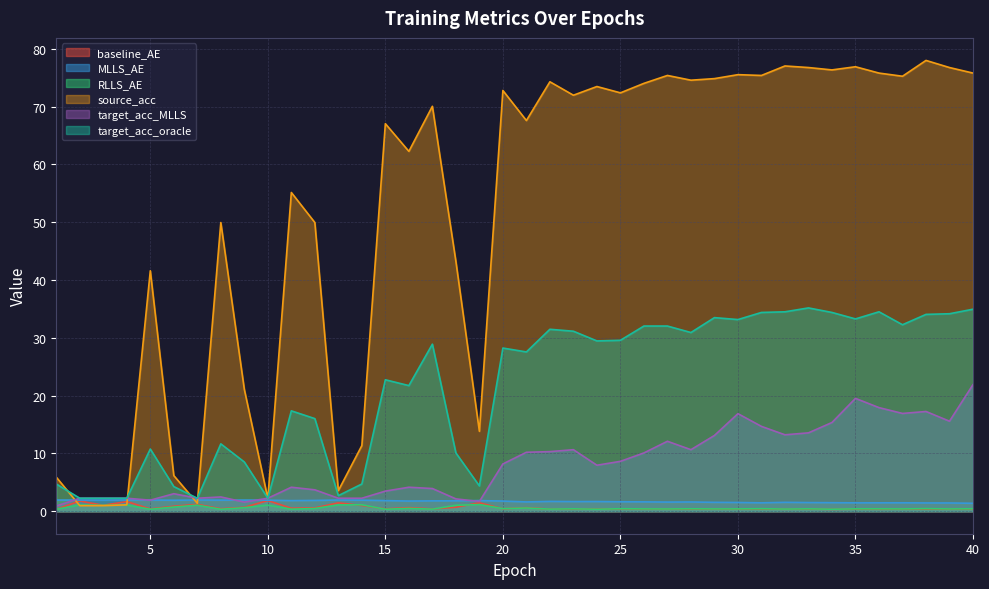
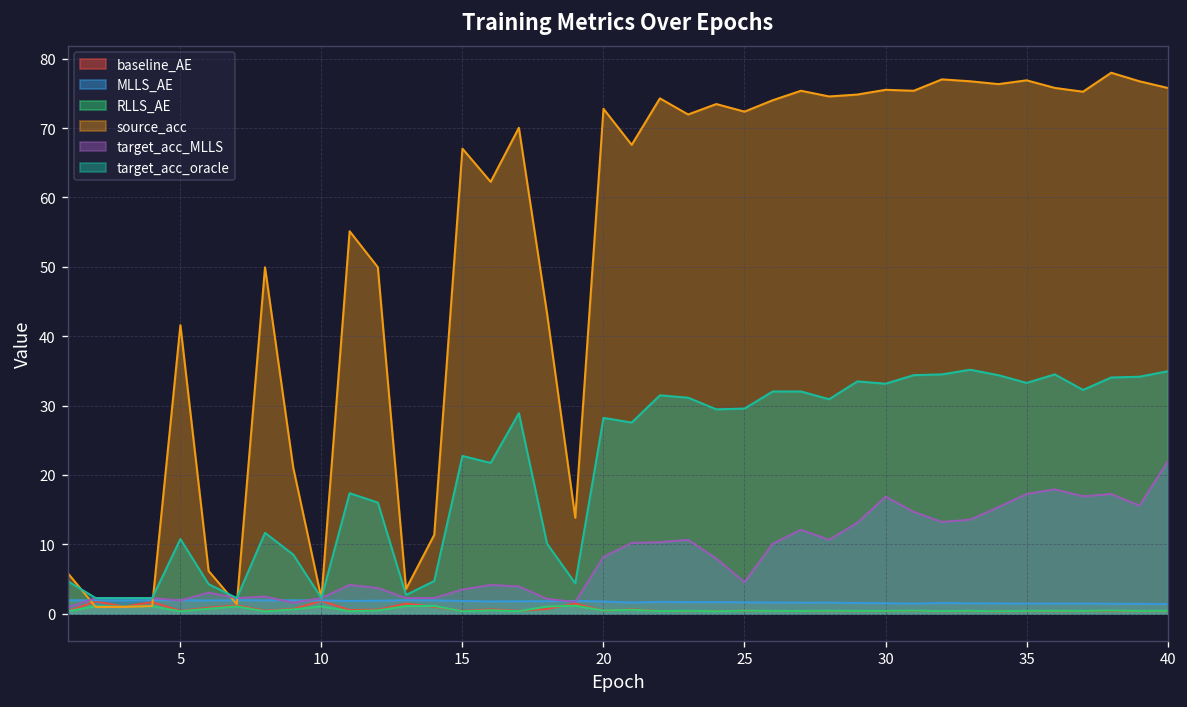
target_acc_MLLS, 25: 9 -> 5
target_acc_MLLS, 35: 20 -> 17
